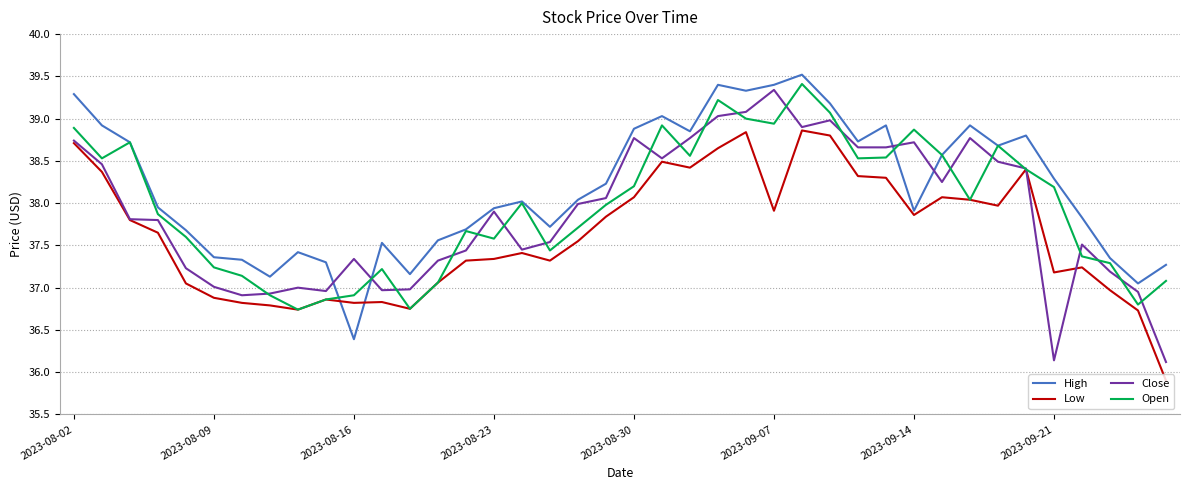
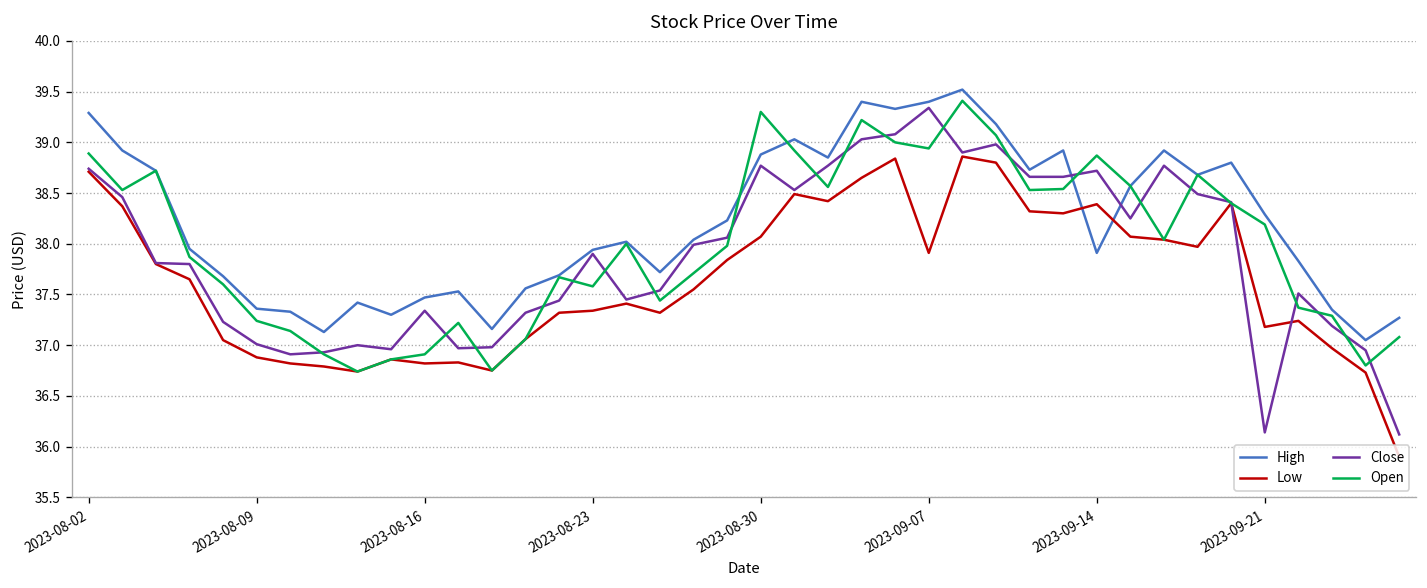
High, 2023-08-16: 36.4 -> 37.5
Open, 2023-08-30: 38.2 -> 39.3
Low, 2023-09-14: 37.9 -> 38.4
